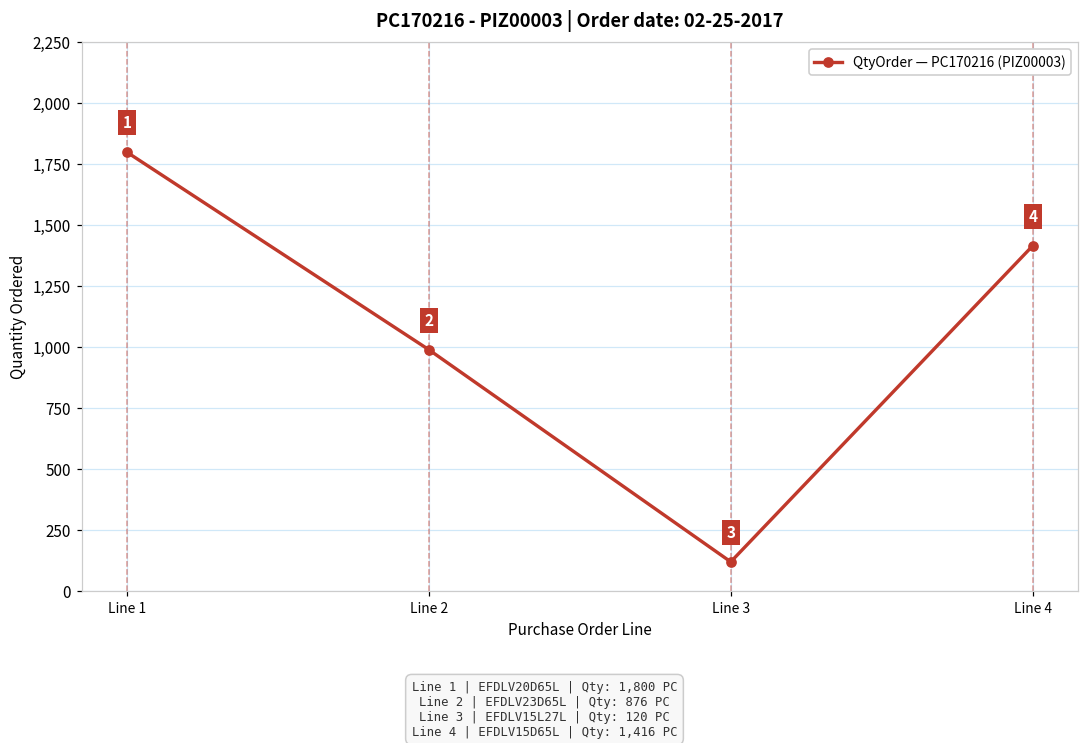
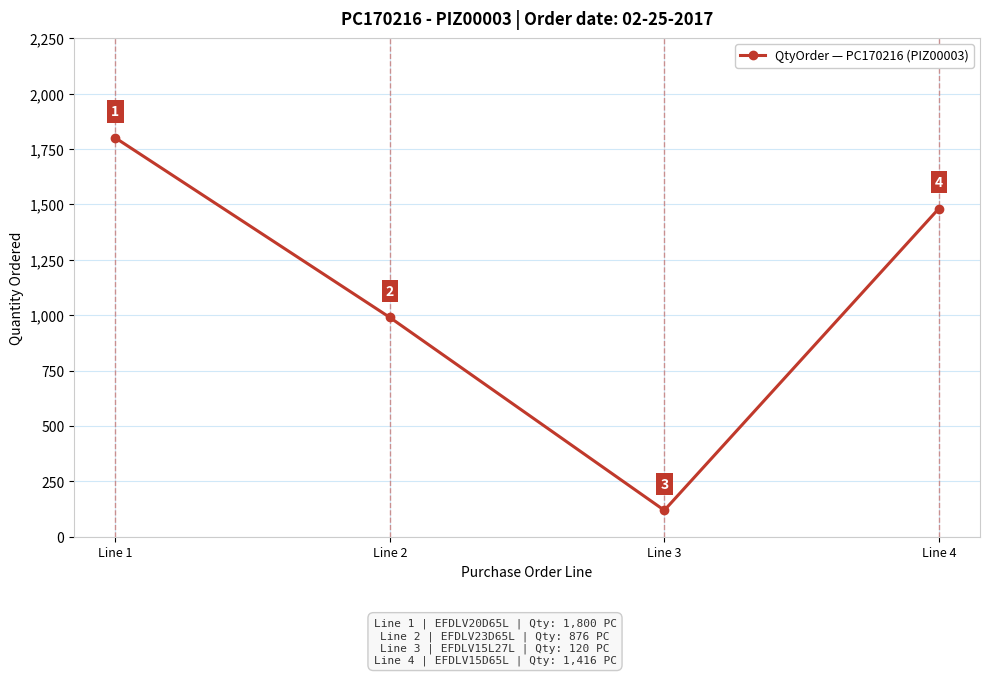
Line 4: 1,420 -> 1,480
